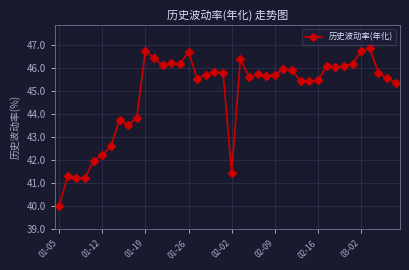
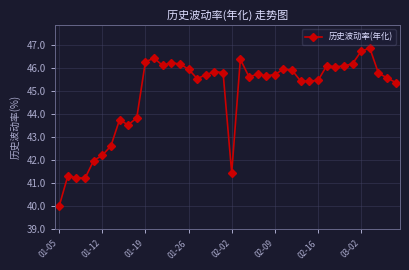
01-19: 46.8 -> 46.3
01-26: 46.7 -> 45.9
